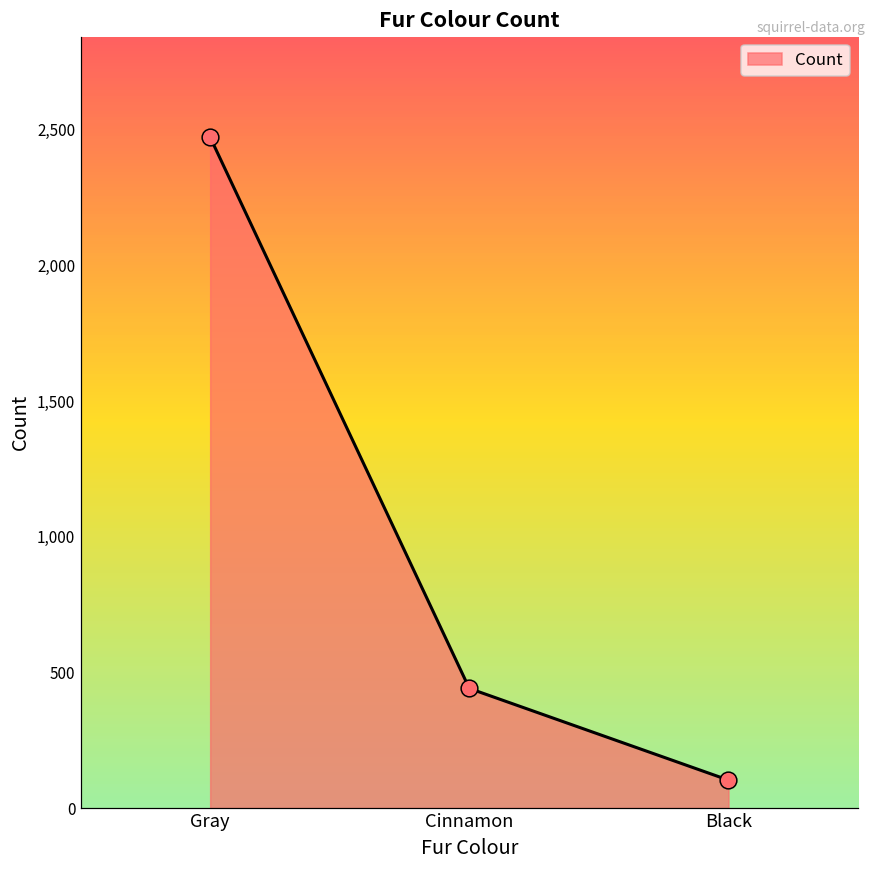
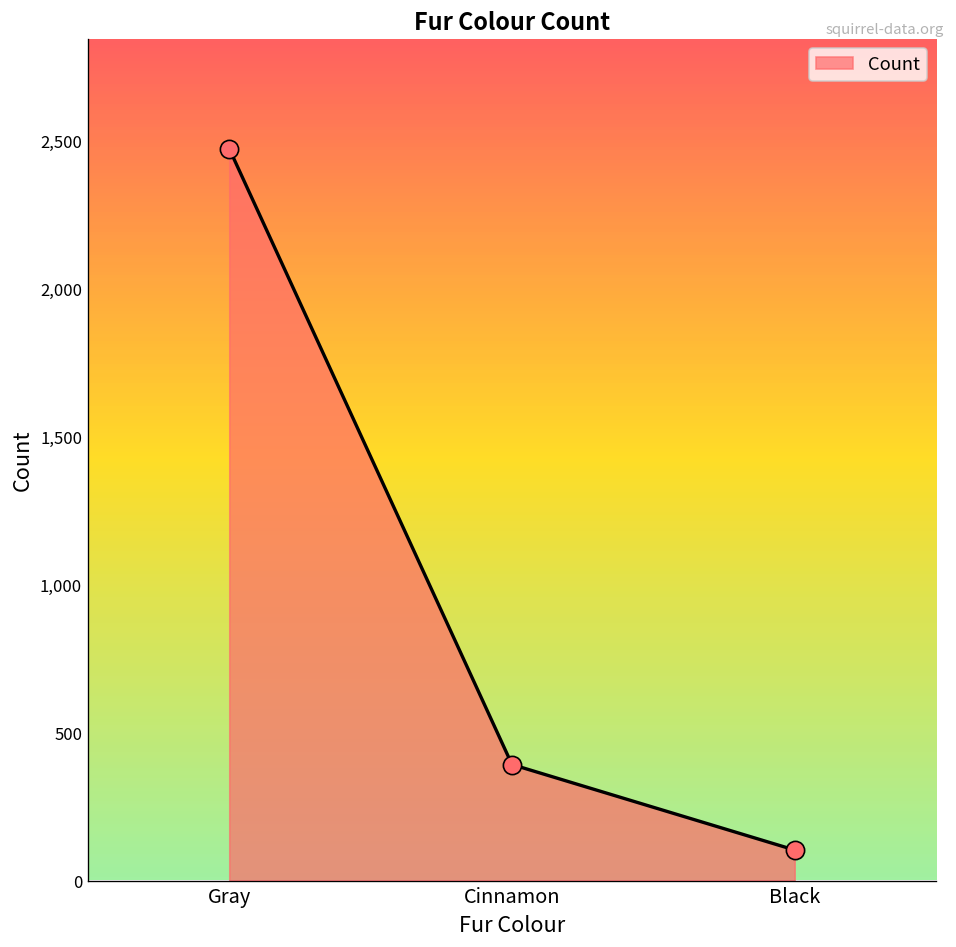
Cinnamon: 440 -> 390
